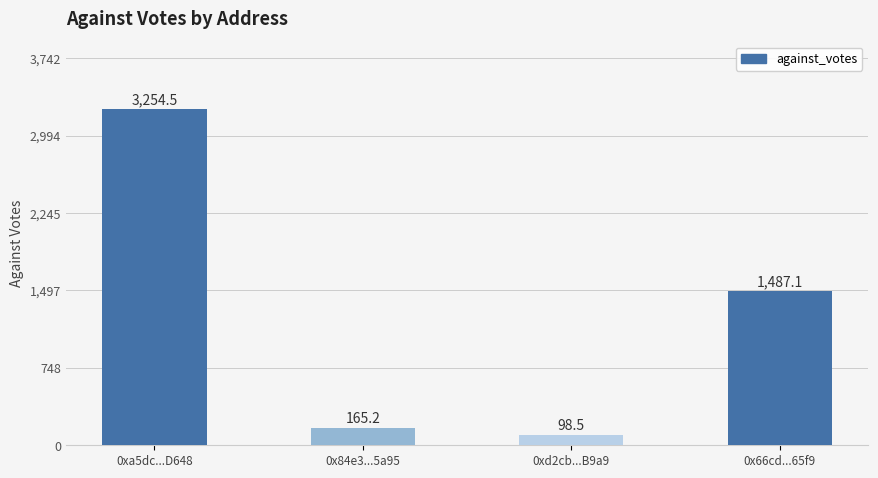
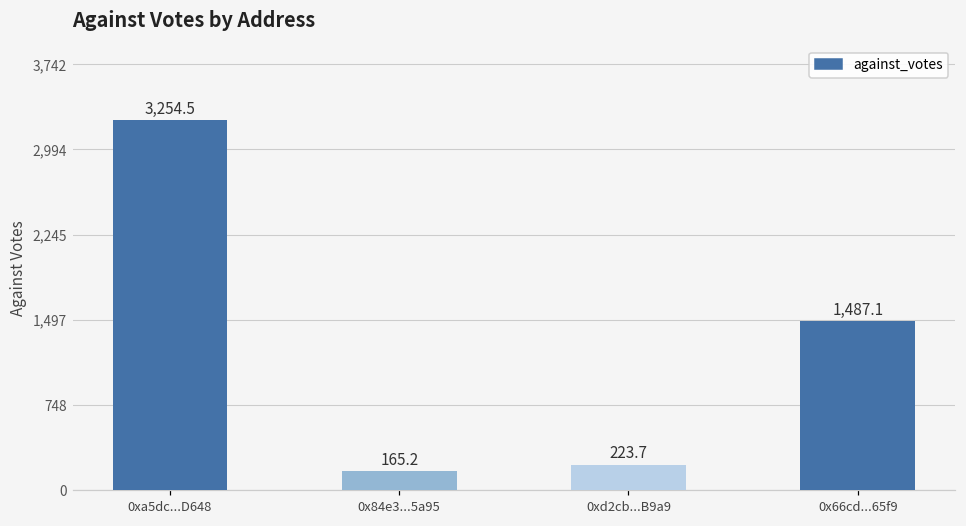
0xd2cb...B9a9: 98.5 -> 223.7
